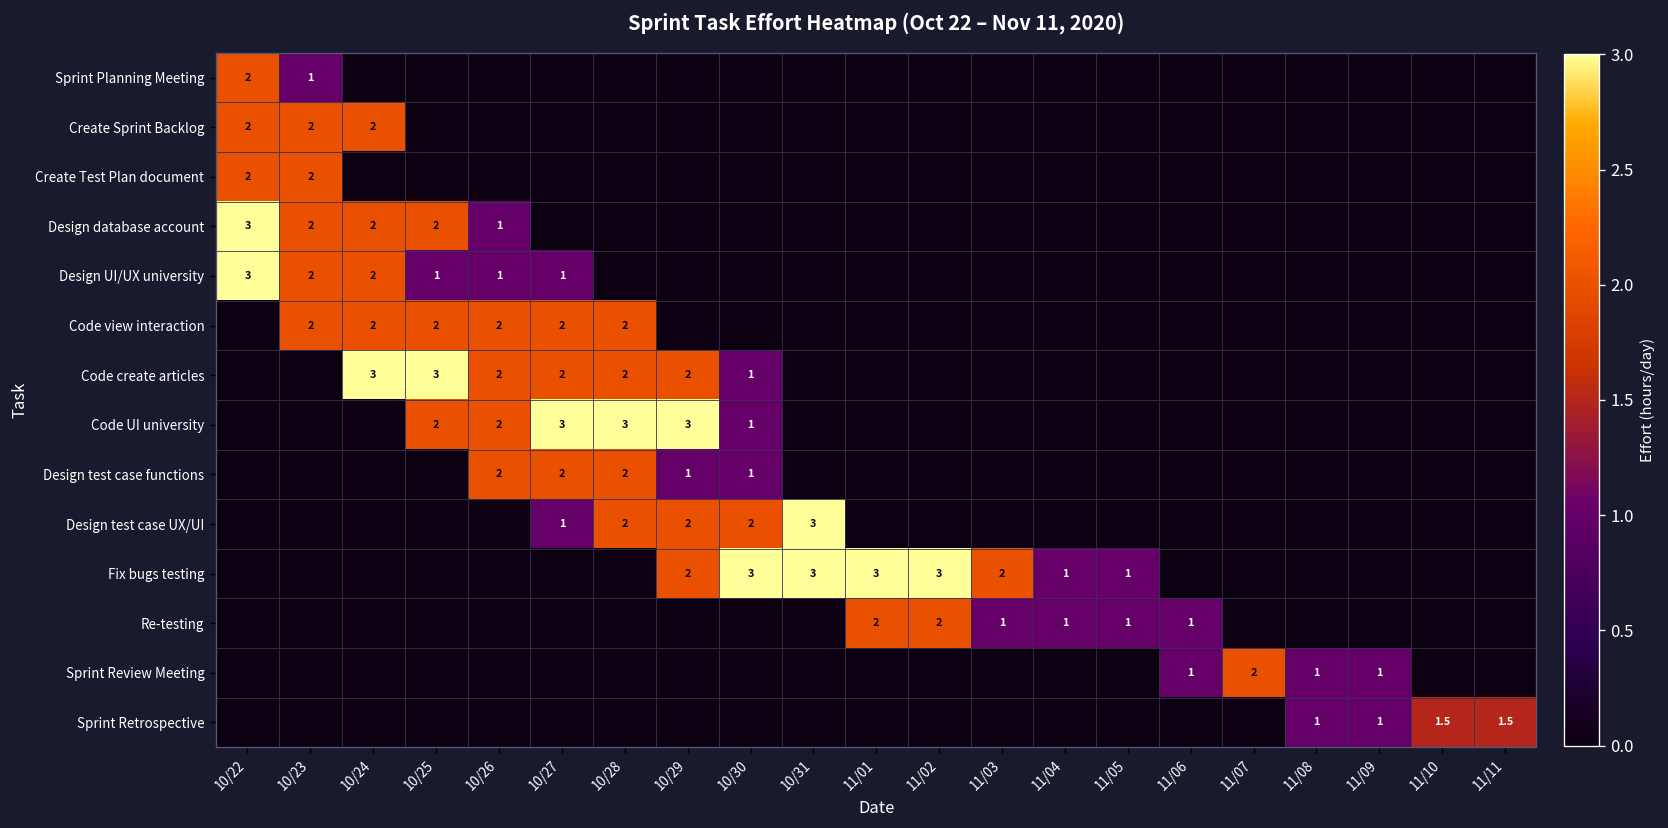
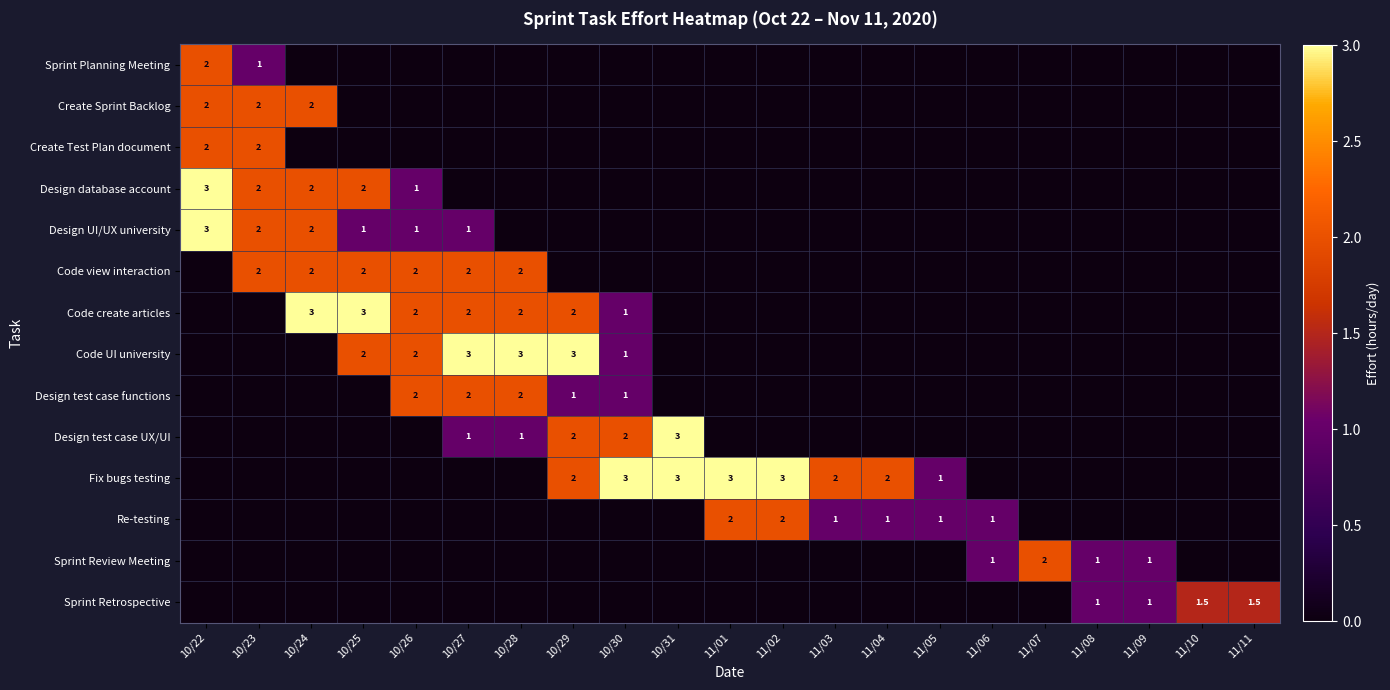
Design test case UX/UI, 10/28: 2 -> 1
Fix bugs testing, 11/04: 1 -> 2
